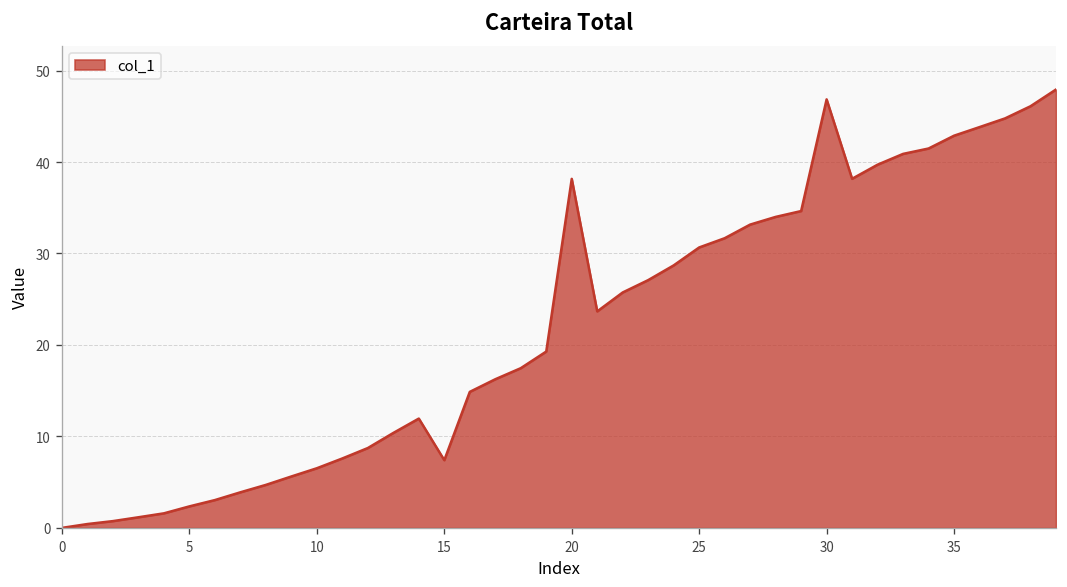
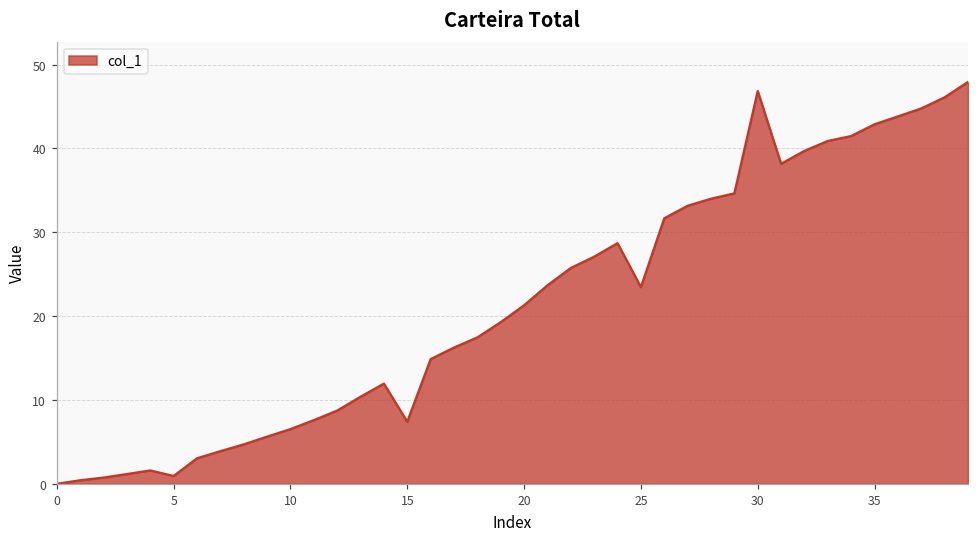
5: 2 -> 1
20: 38 -> 21
25: 31 -> 23
